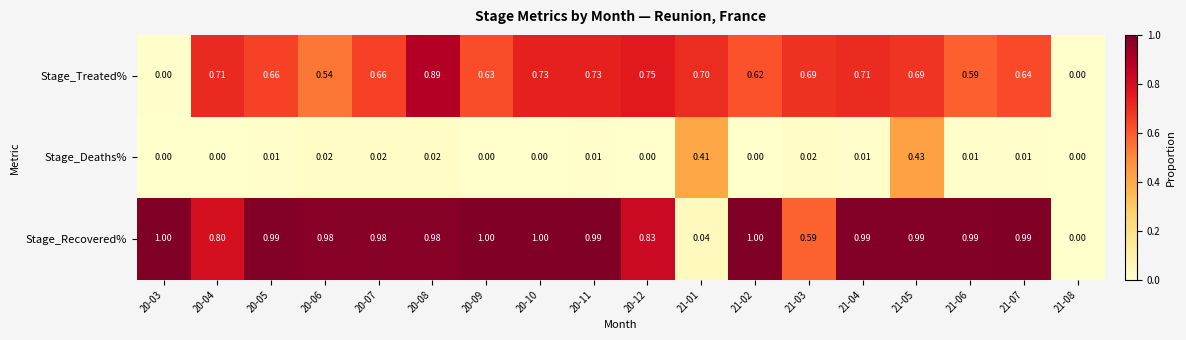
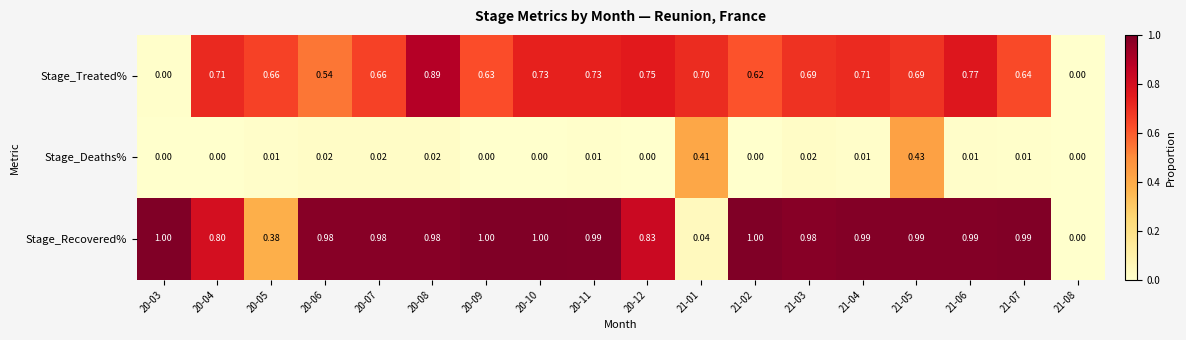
Stage_Treated%, 21-06: 0.59 -> 0.77
Stage_Recovered%, 20-05: 0.99 -> 0.38
Stage_Recovered%, 21-03: 0.59 -> 0.98
